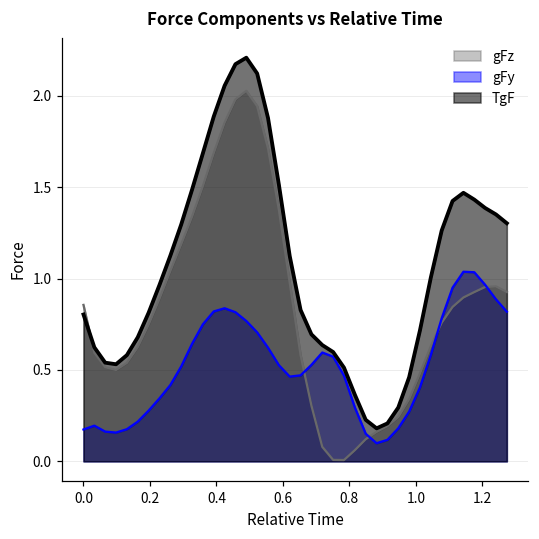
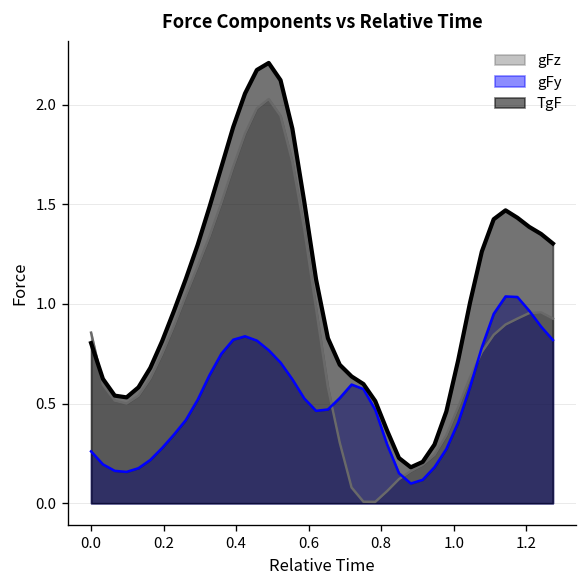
gFy, 0.0: 0.17 -> 0.26
